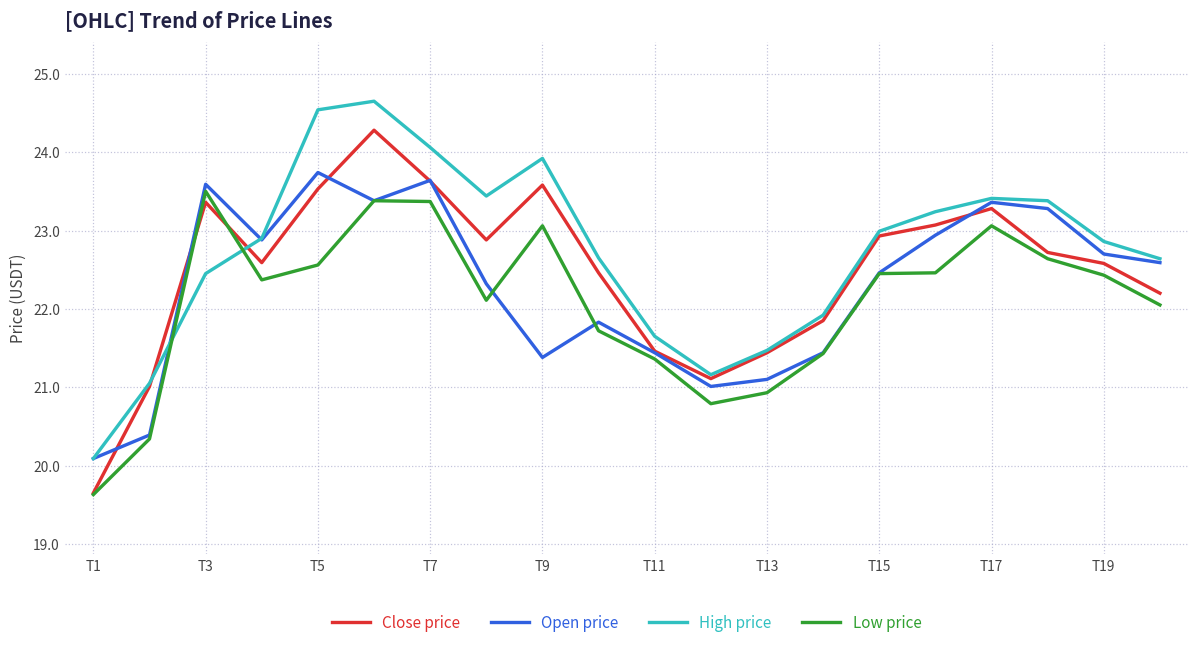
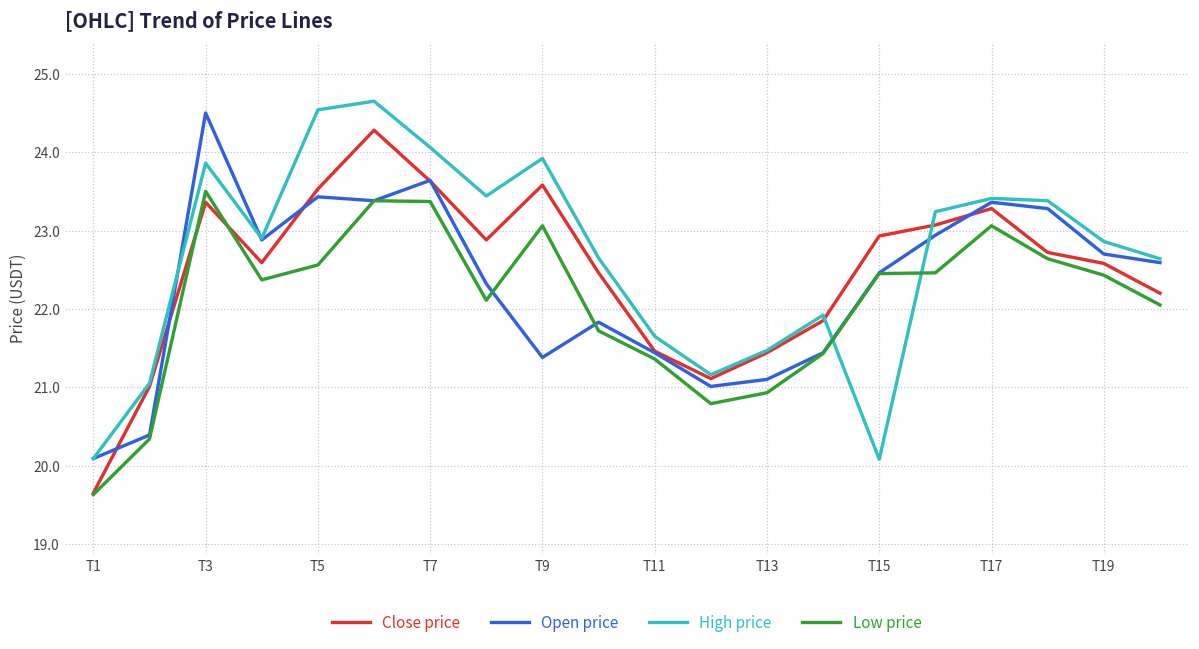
Open price, T3: 23.6 -> 24.5
High price, T3: 22.5 -> 23.9
Open price, T5: 23.7 -> 23.4
High price, T15: 23.0 -> 20.1
